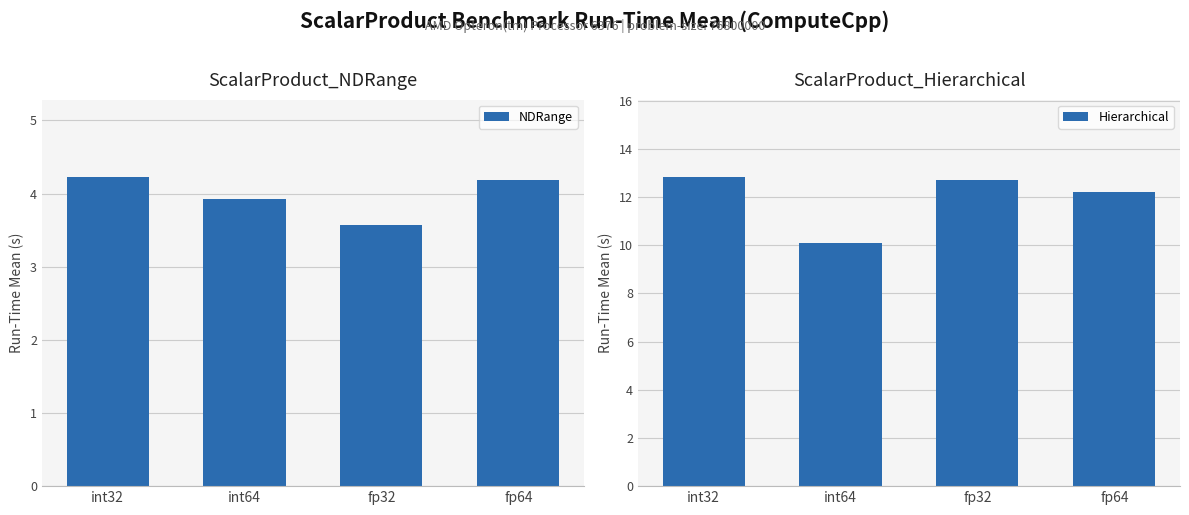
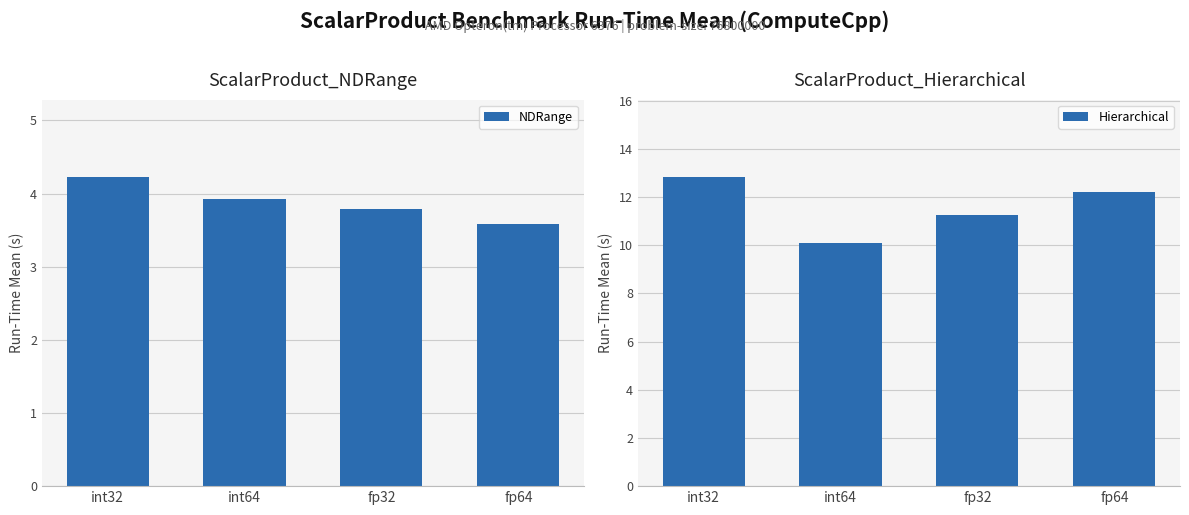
ScalarProduct_NDRange, fp32: 3.6 -> 3.8
ScalarProduct_NDRange, fp64: 4.2 -> 3.6
ScalarProduct_Hierarchical, fp32: 12.7 -> 11.3
